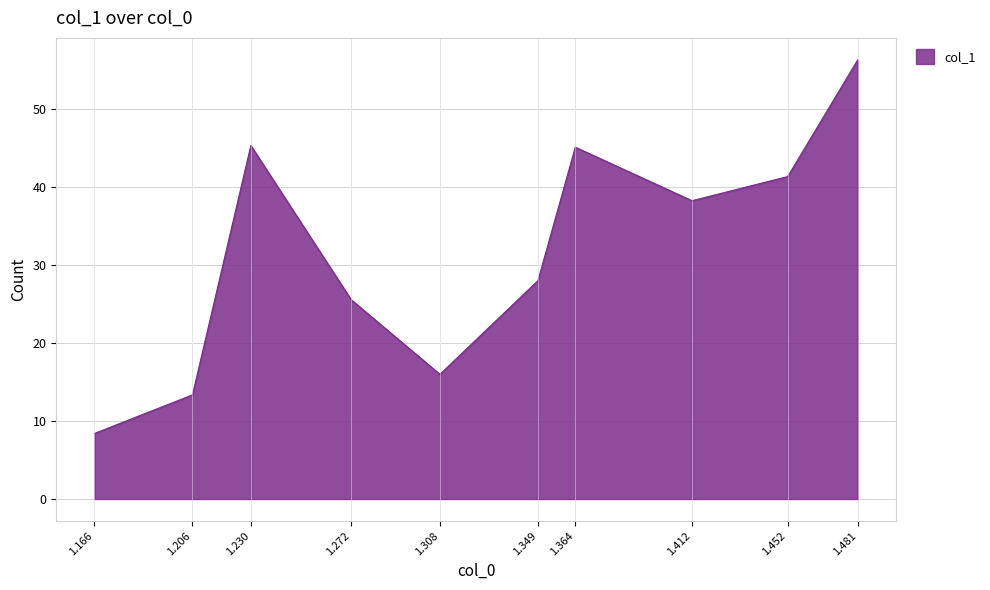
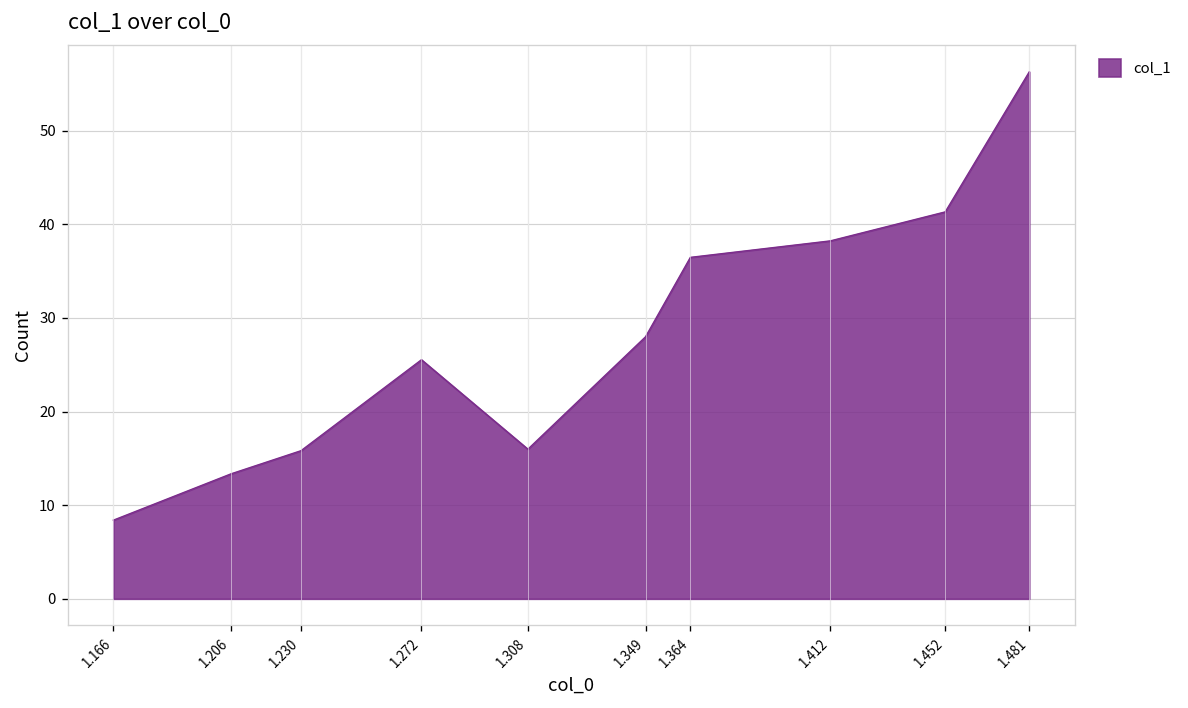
1.230: 45 -> 16
1.364: 45 -> 36
